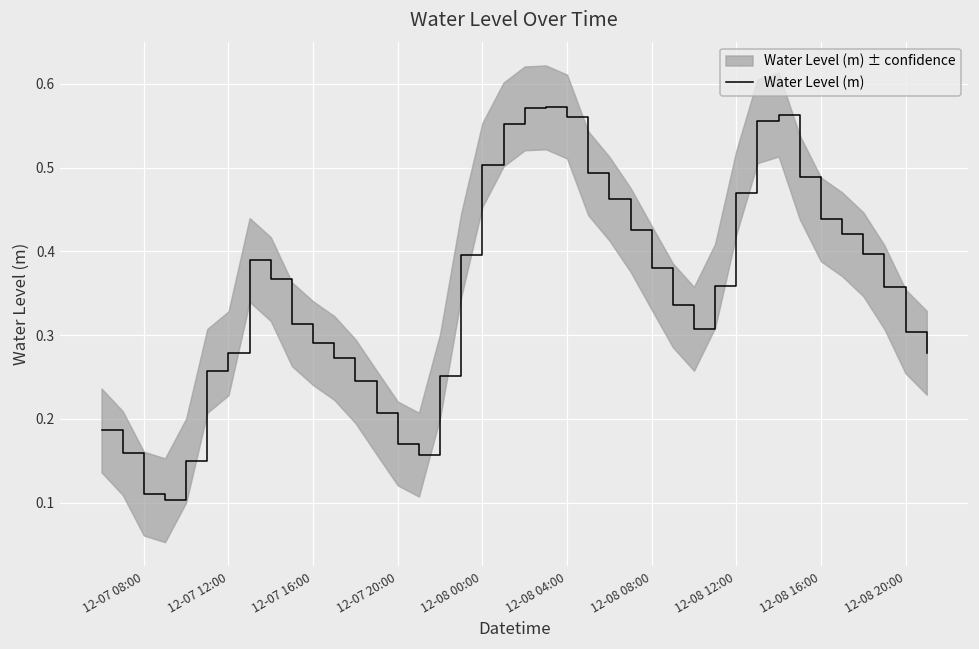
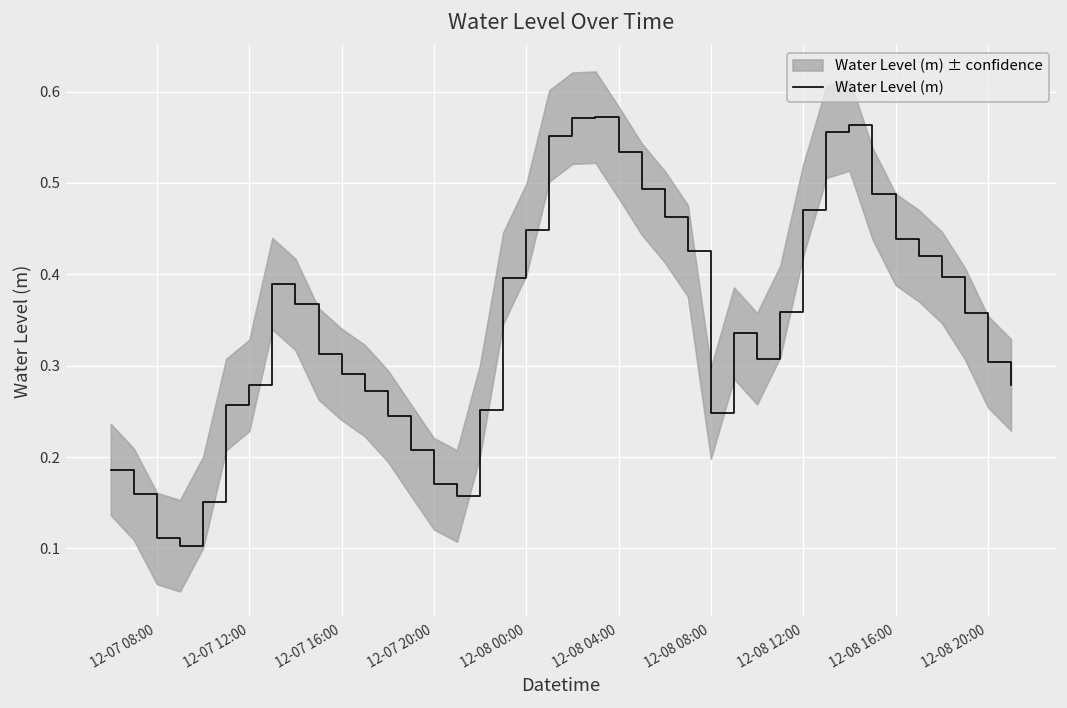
Water Level (m), 12-08 00:00: 0.50 -> 0.45
Water Level (m), 12-08 04:00: 0.56 -> 0.53
Water Level (m), 12-08 08:00: 0.38 -> 0.25
